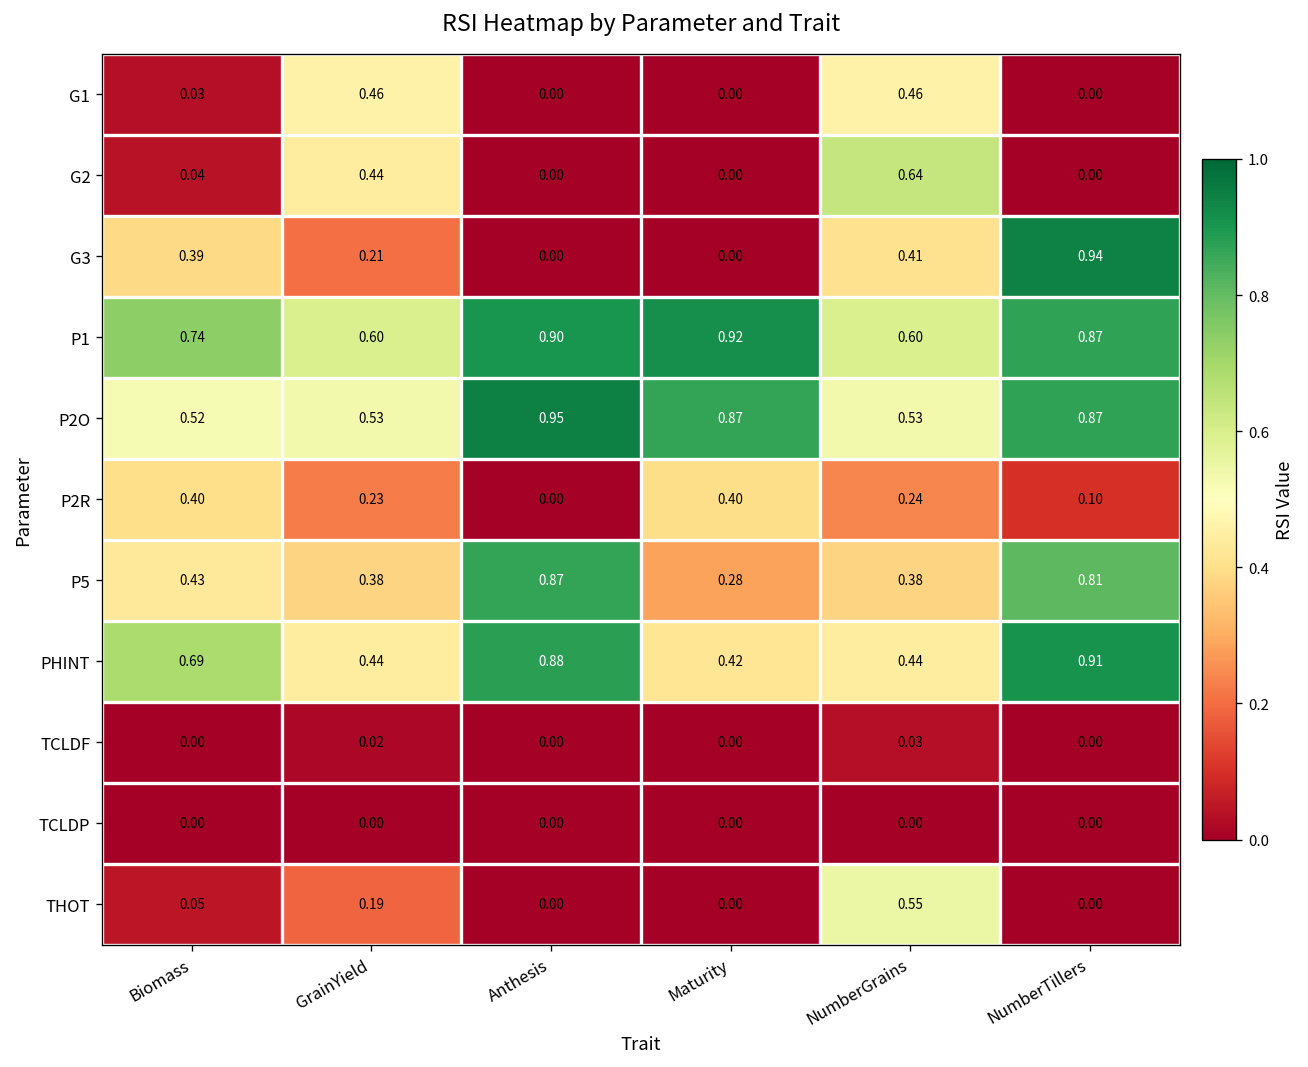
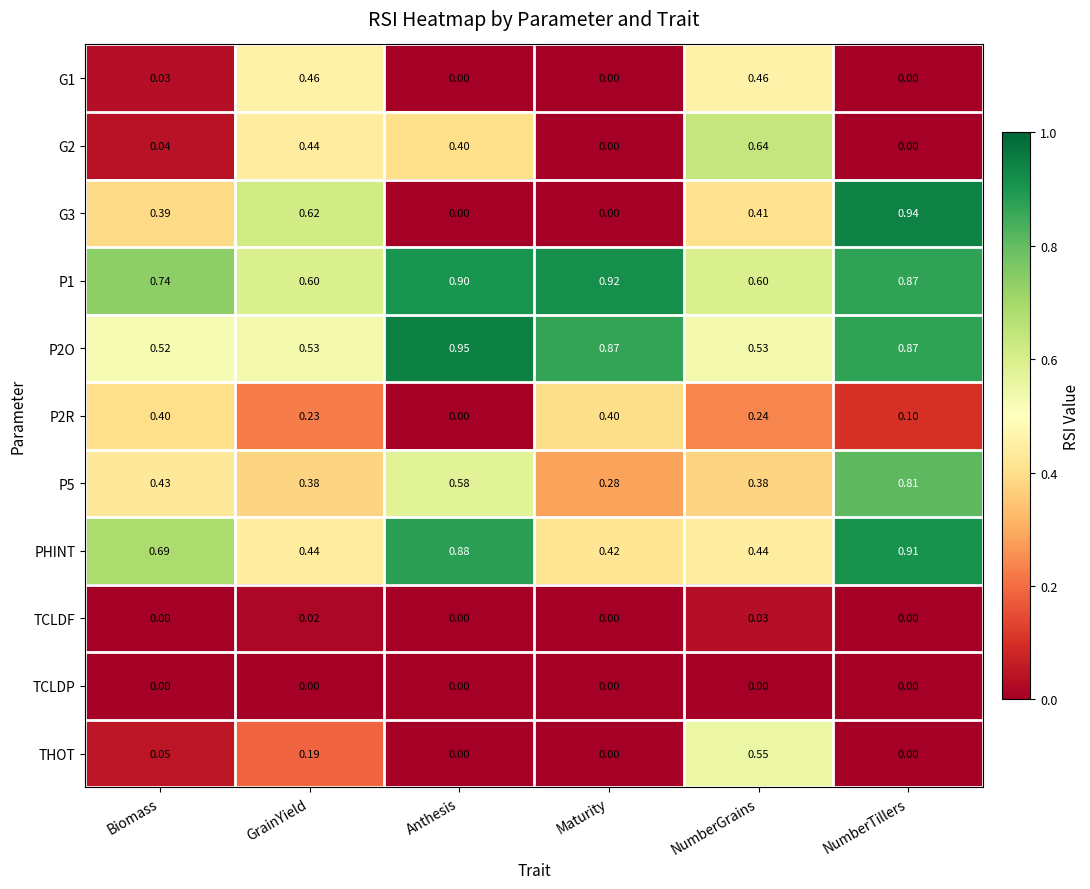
G2, Anthesis: 0.00 -> 0.40
G3, GrainYield: 0.21 -> 0.62
P5, Anthesis: 0.87 -> 0.58
